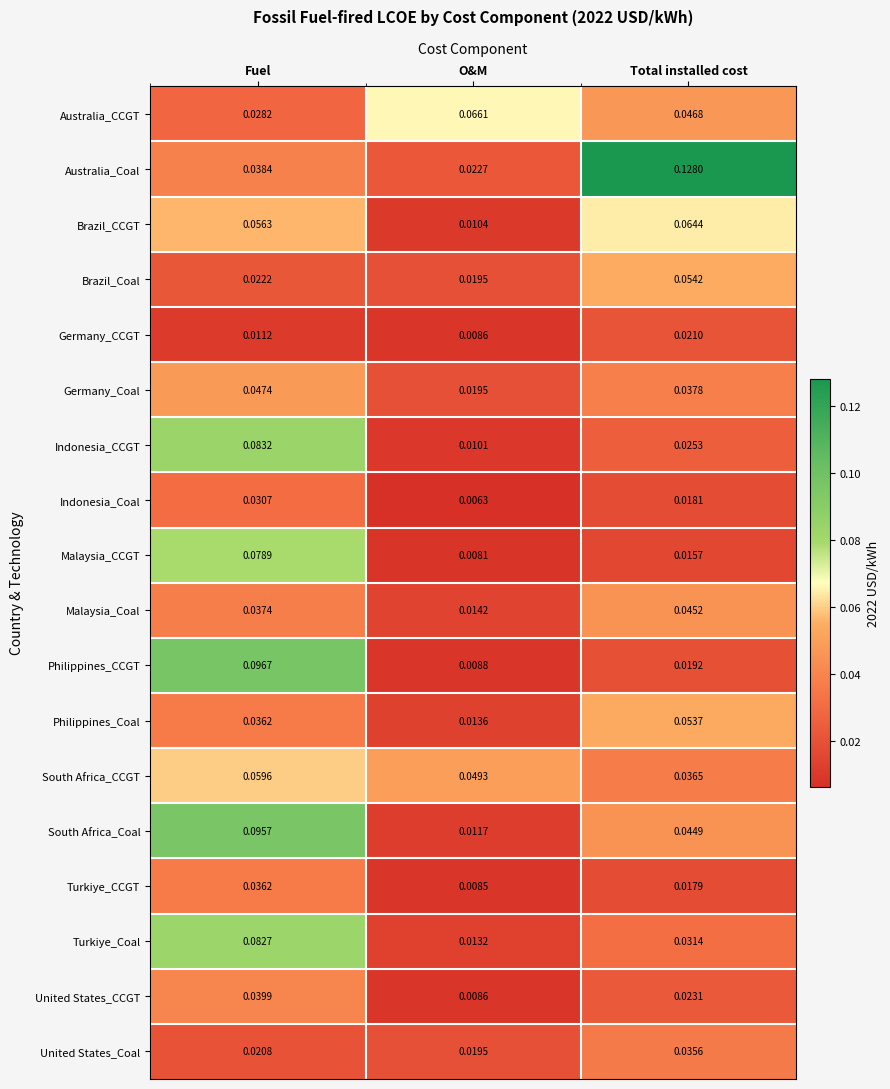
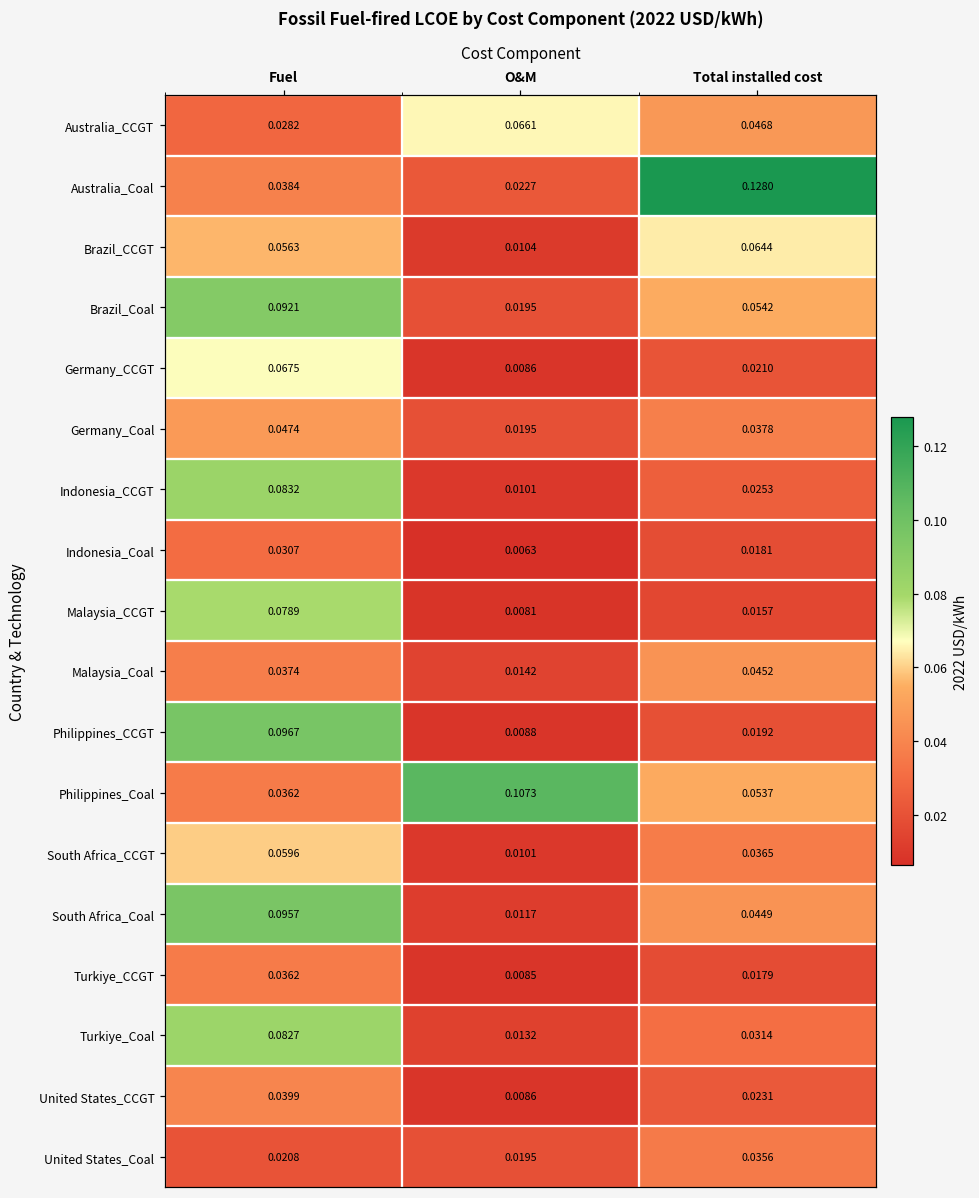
Brazil_Coal, Fuel: 0.0222 -> 0.0921
Germany_CCGT, Fuel: 0.0112 -> 0.0675
Philippines_Coal, O&M: 0.0136 -> 0.1073
South Africa_CCGT, O&M: 0.0493 -> 0.0101
